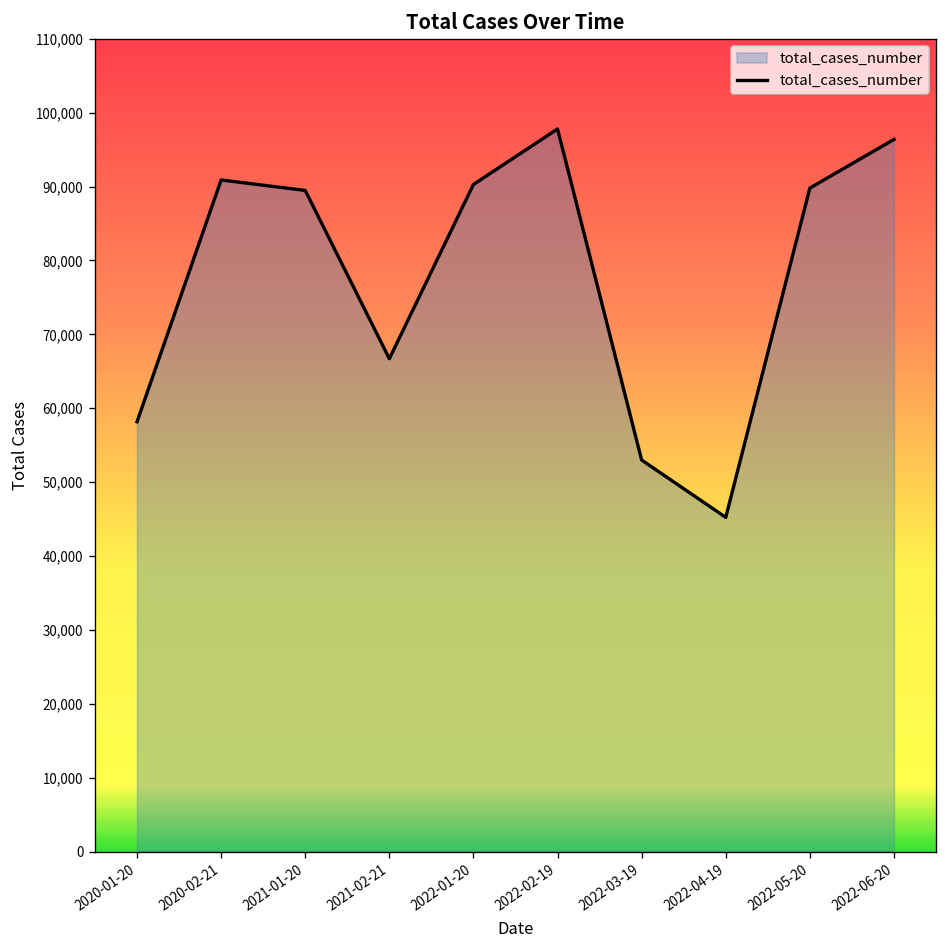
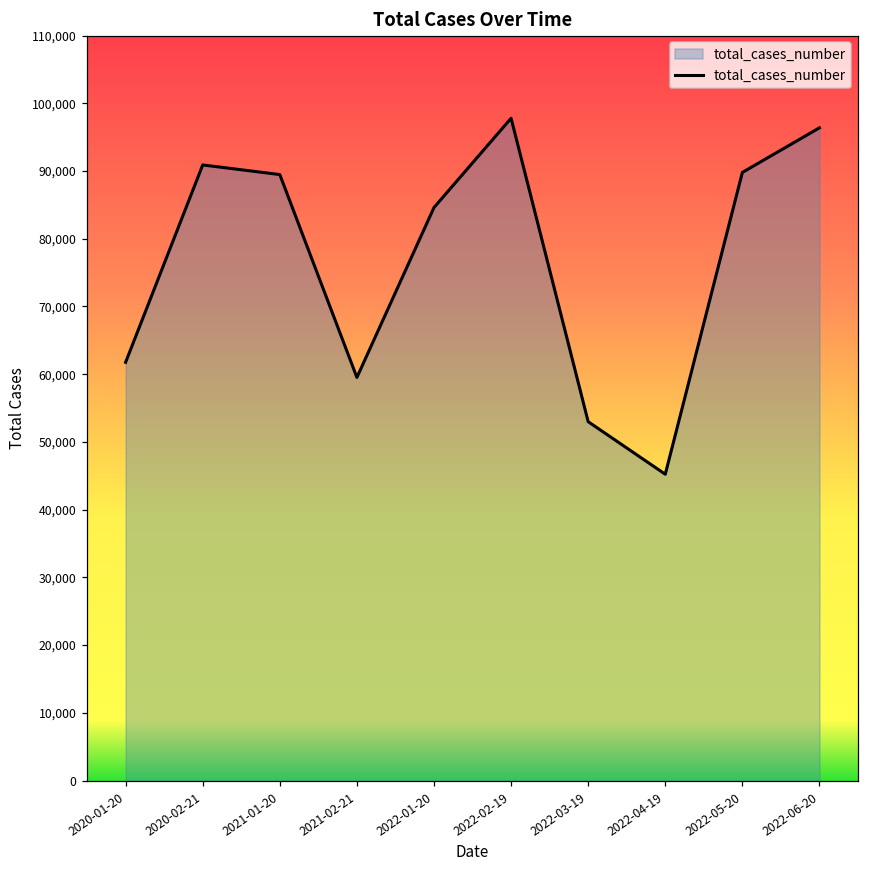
2020-01-20: 58,000 -> 62,000
2021-02-21: 67,000 -> 60,000
2022-01-20: 90,000 -> 85,000
